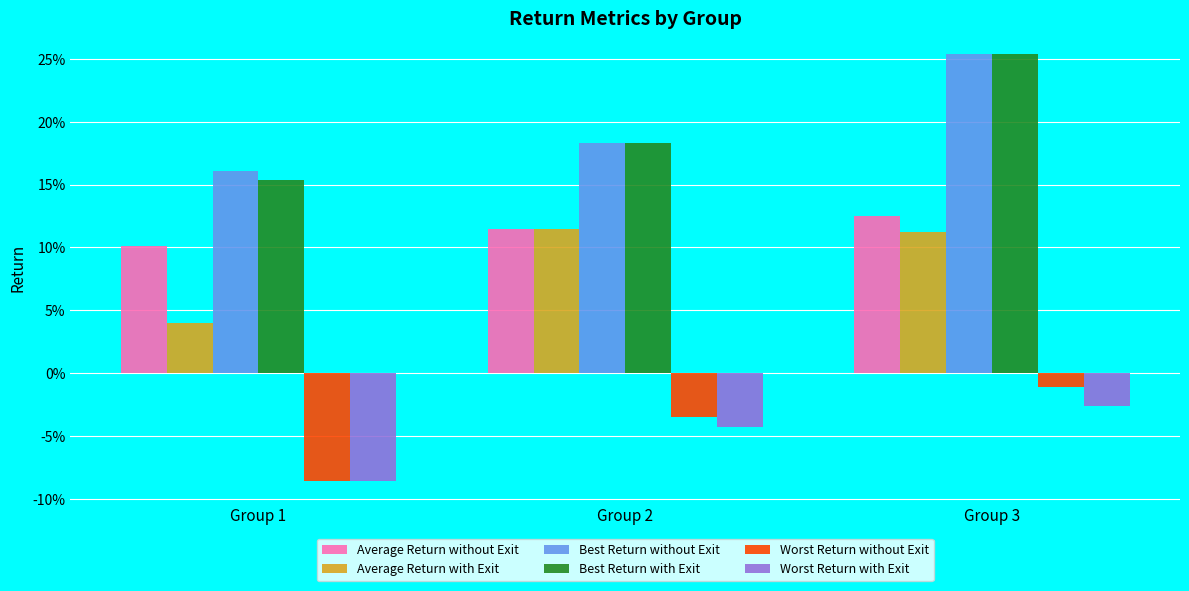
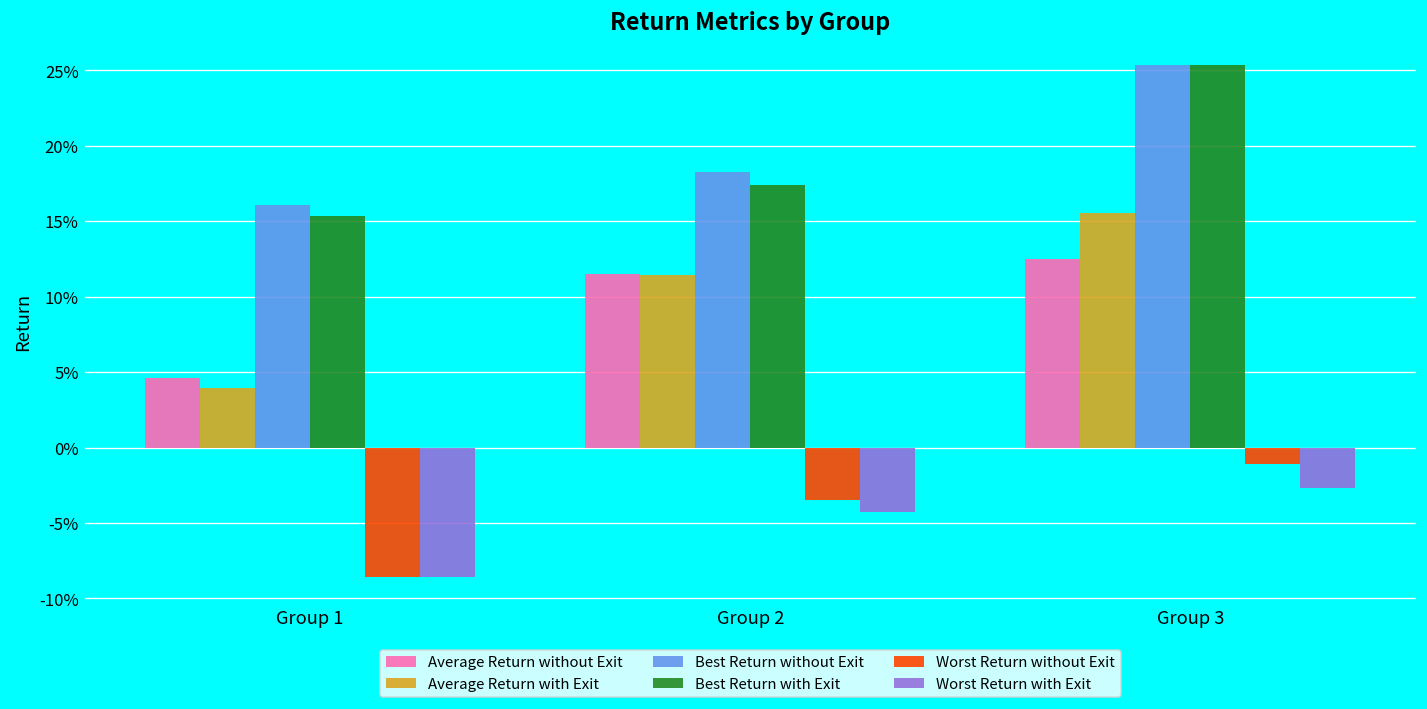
Average Return without Exit, Group 1: 10.1% -> 4.6%
Best Return with Exit, Group 2: 18.3% -> 17.4%
Average Return with Exit, Group 3: 11.3% -> 15.6%
